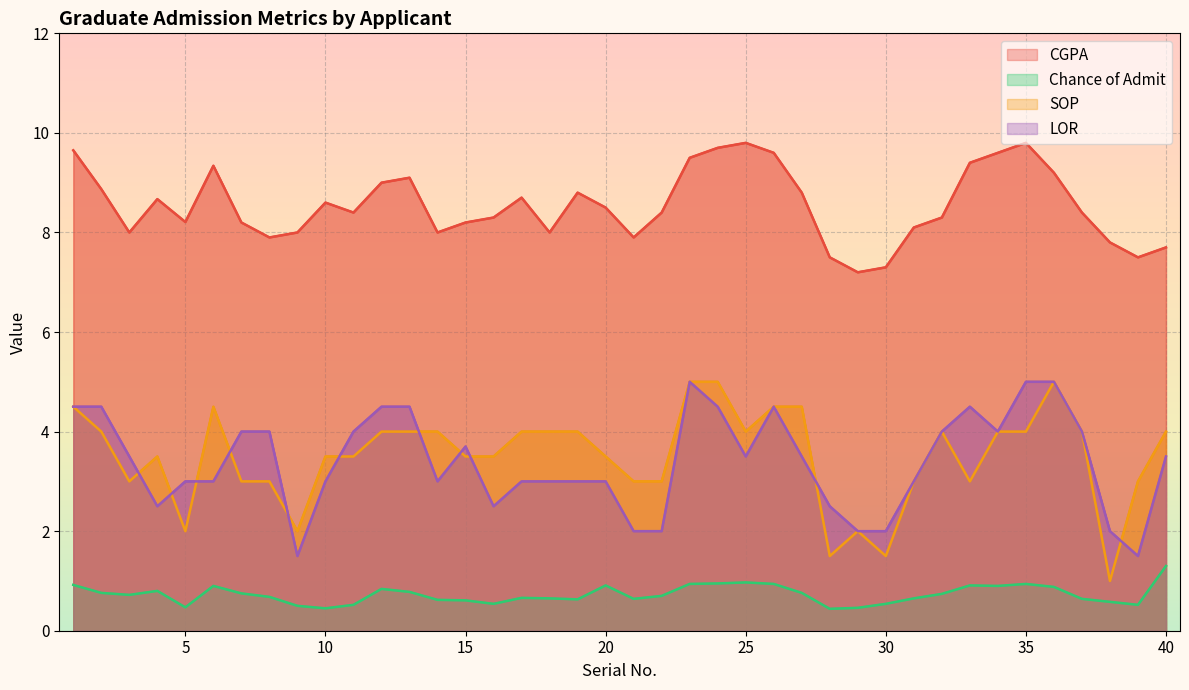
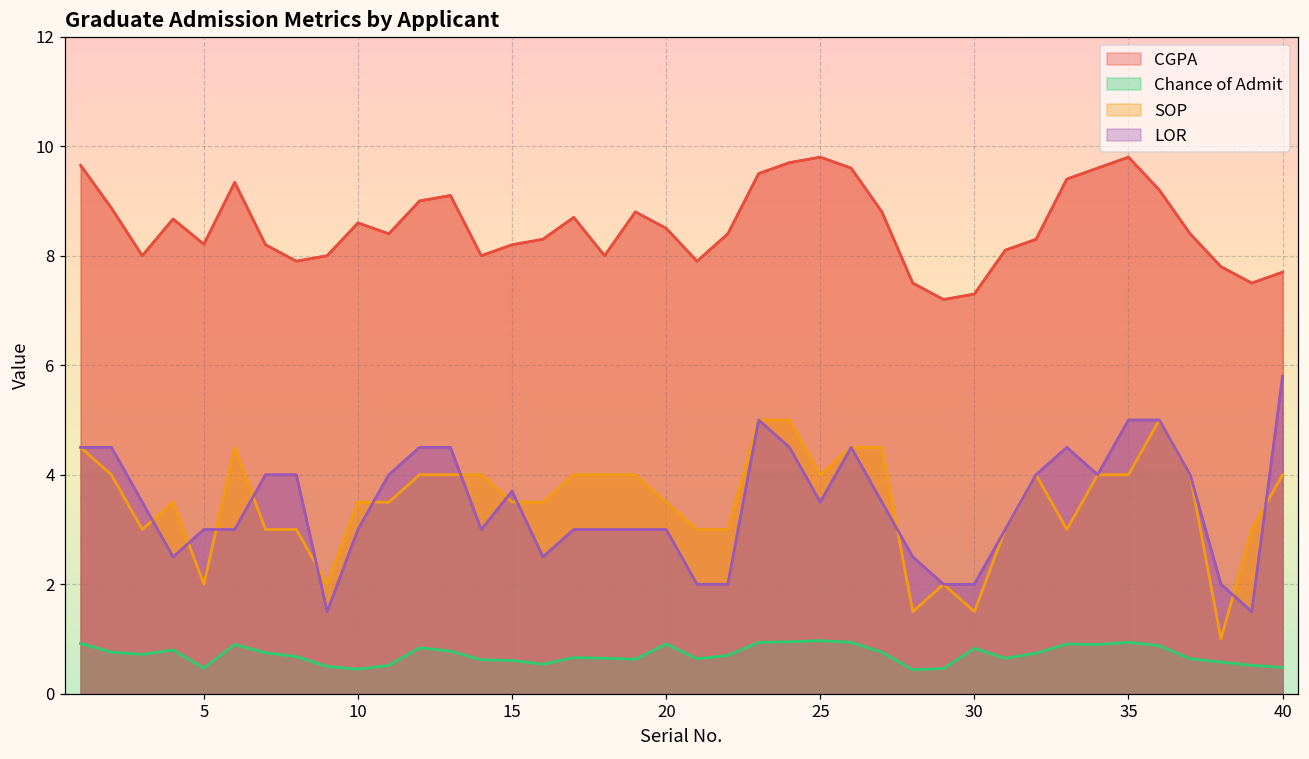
Chance of Admit, 30: 0.5 -> 0.8
Chance of Admit, 40: 1.3 -> 0.5
LOR, 40: 3.5 -> 5.8
